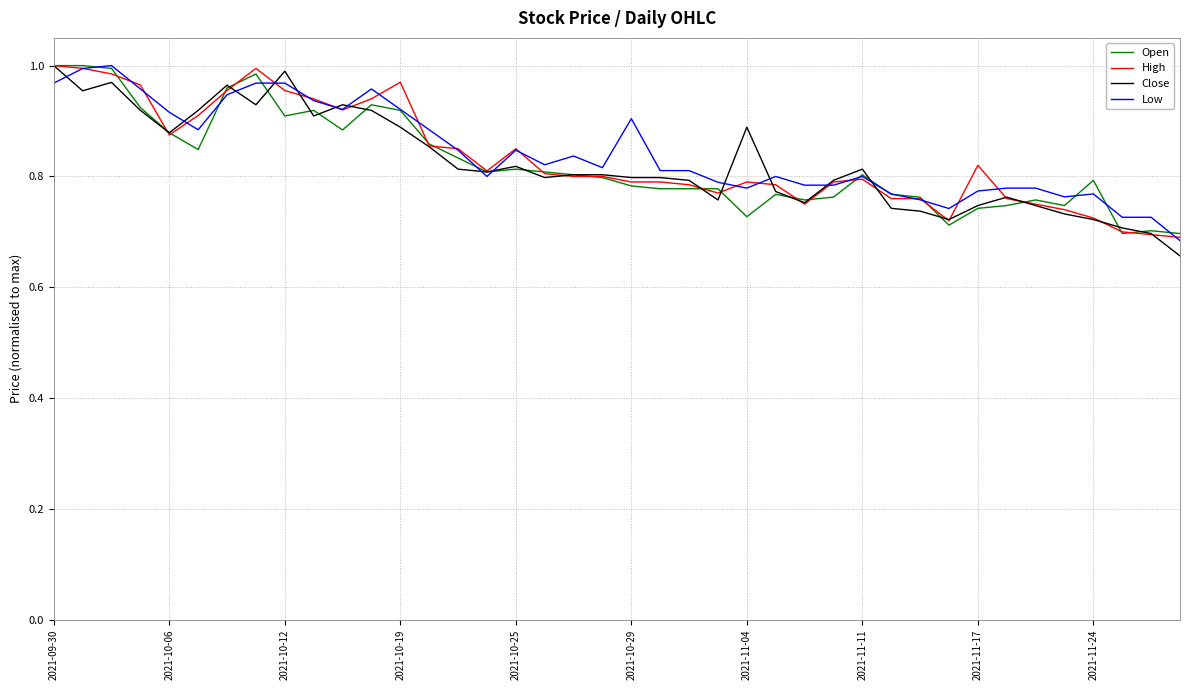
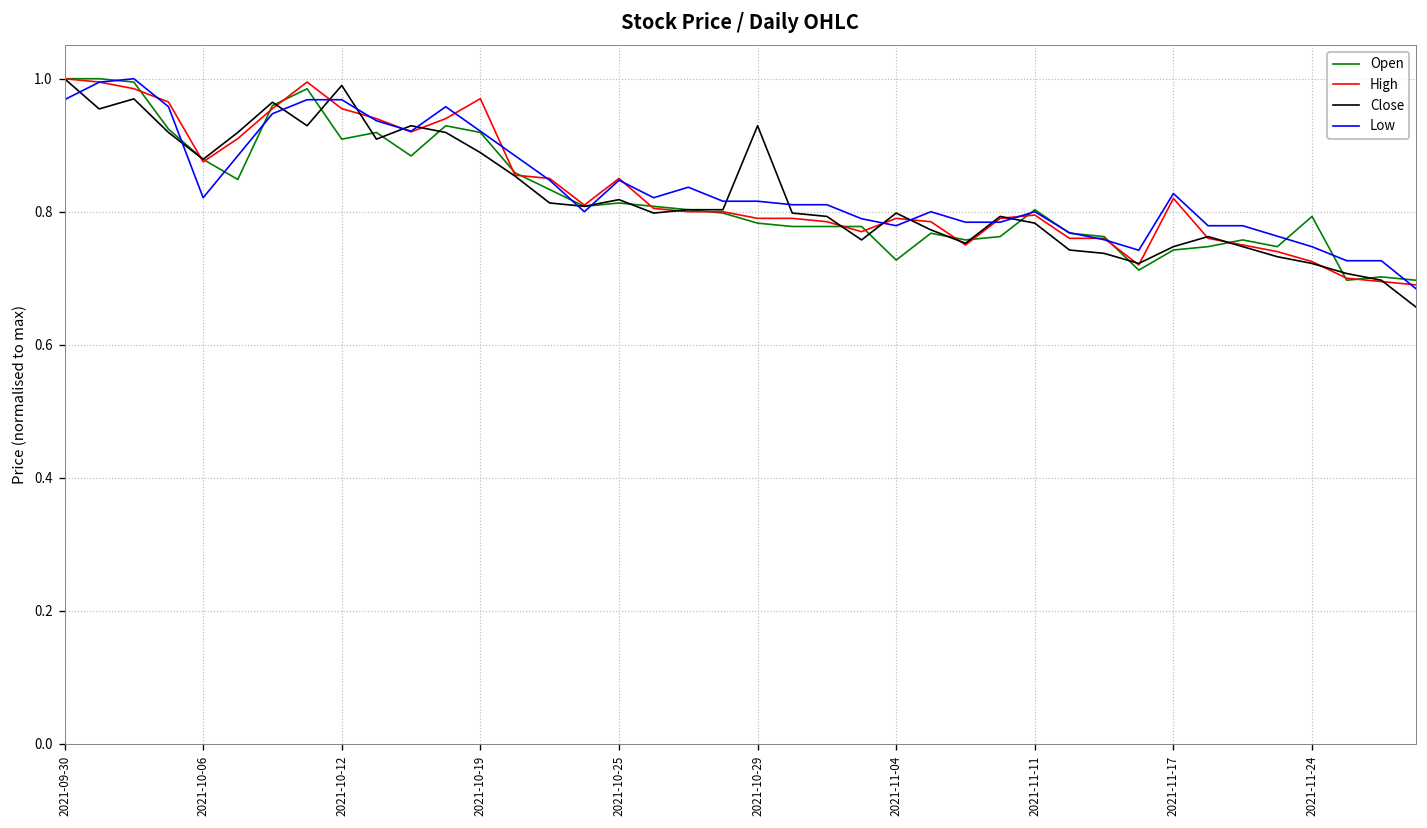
Low, 2021-10-06: 0.92 -> 0.82
Close, 2021-10-29: 0.80 -> 0.93
Low, 2021-10-29: 0.90 -> 0.82
Close, 2021-11-04: 0.89 -> 0.80
Close, 2021-11-11: 0.81 -> 0.78
Low, 2021-11-17: 0.77 -> 0.83
Low, 2021-11-24: 0.77 -> 0.75
